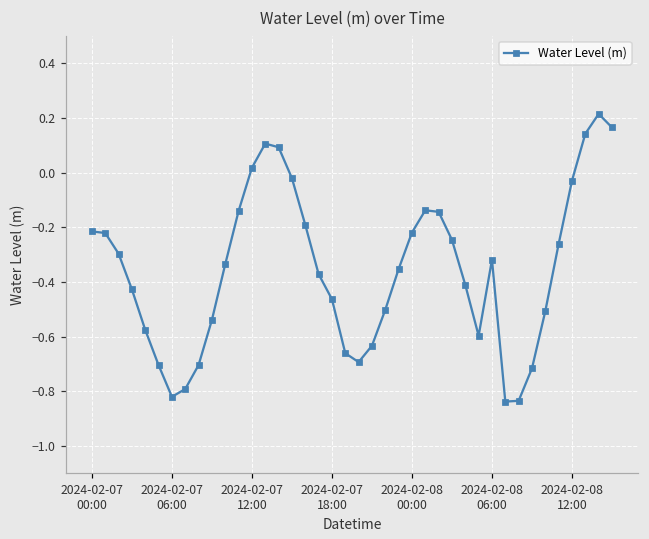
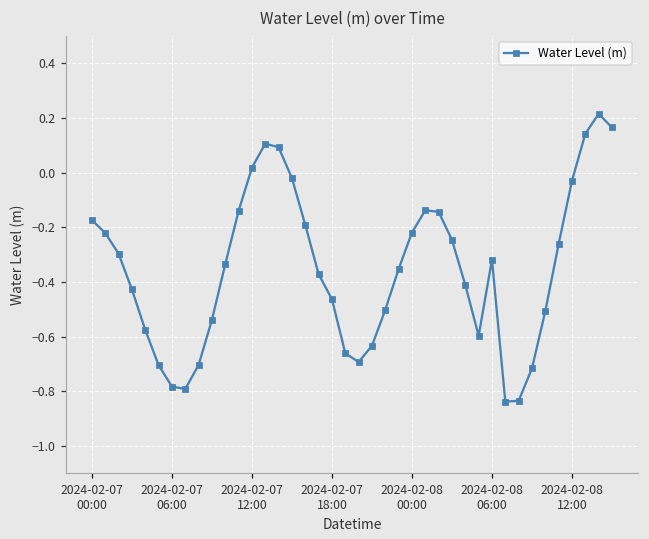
2024-02-07 00:00: -0.22 -> -0.17
2024-02-07 06:00: -0.82 -> -0.78
